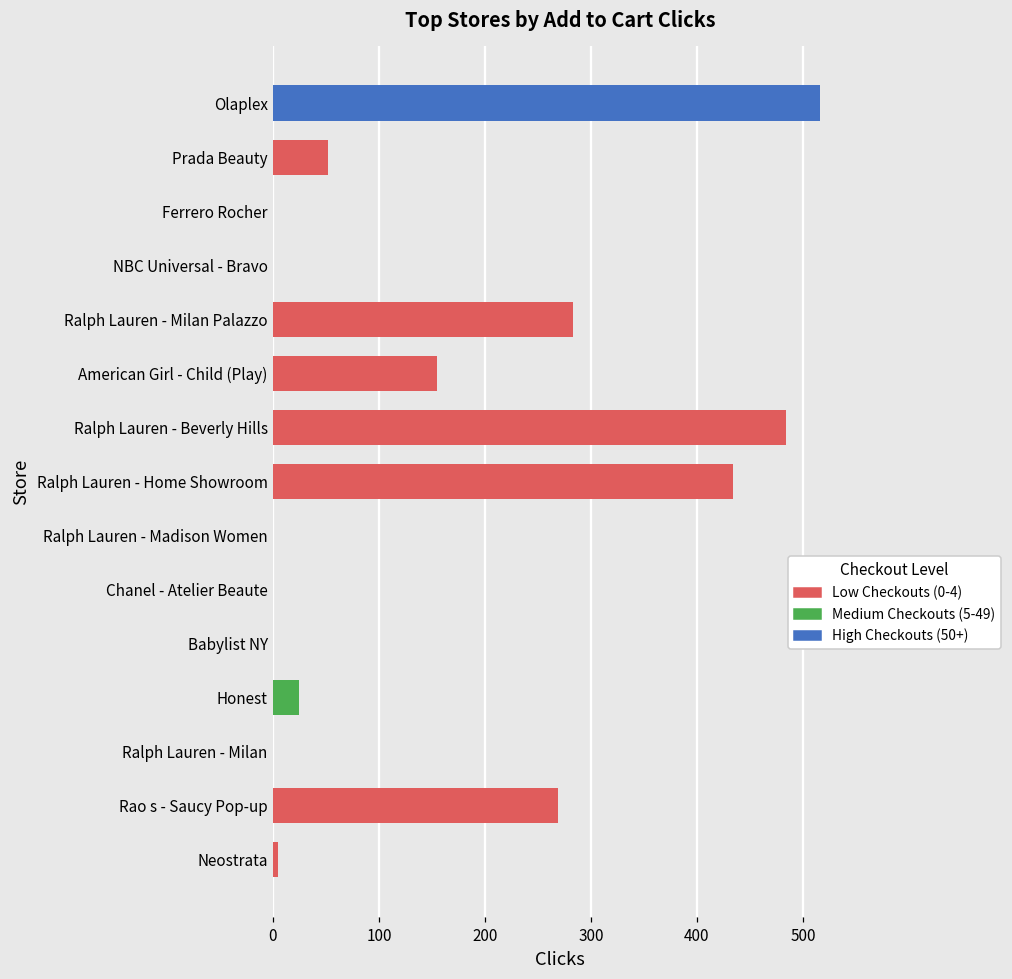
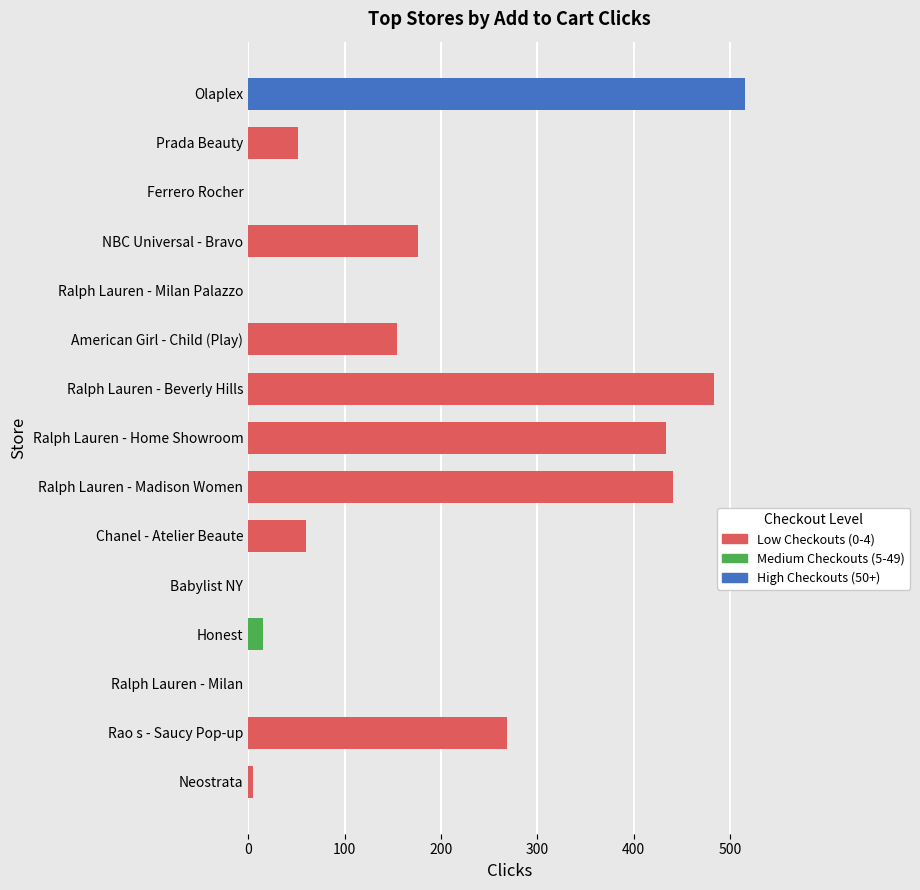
NBC Universal - Bravo: 0 -> 180
Ralph Lauren - Milan Palazzo: 280 -> 0
Ralph Lauren - Madison Women: 0 -> 440
Chanel - Atelier Beaute: 0 -> 60
Honest: 30 -> 20
